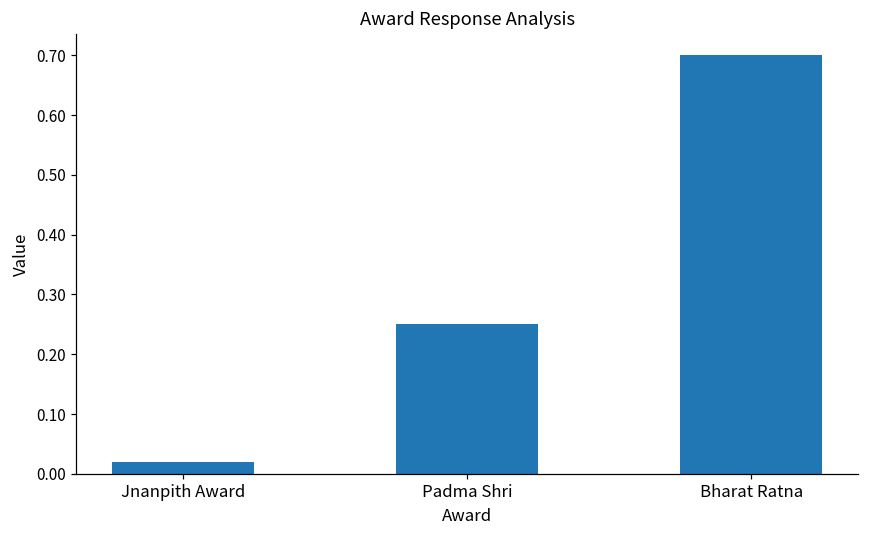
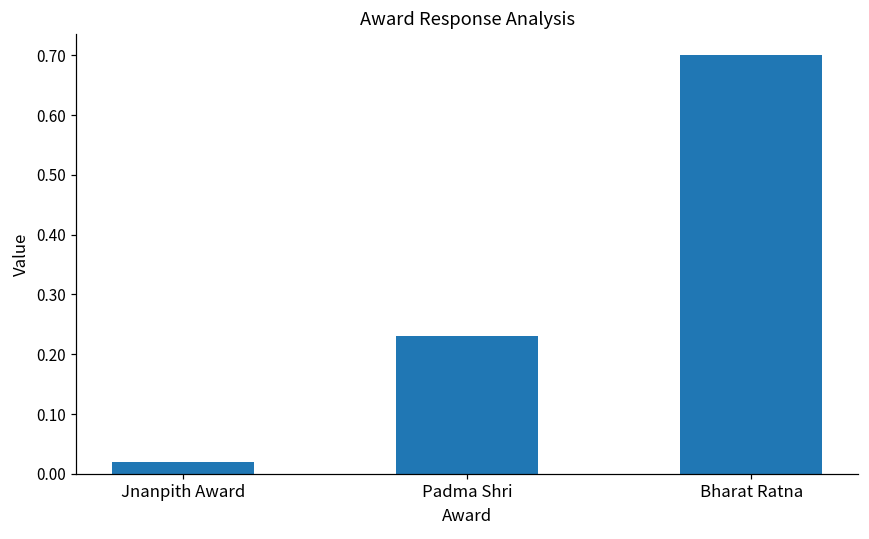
Padma Shri: 0.25 -> 0.23
